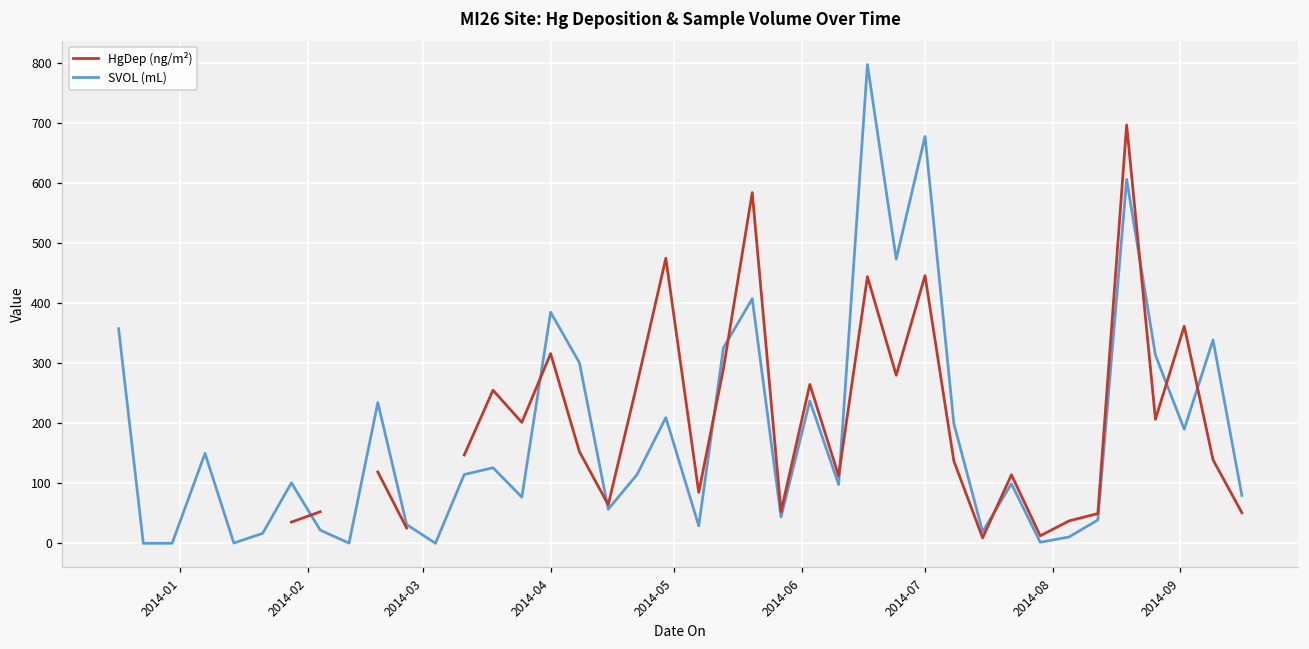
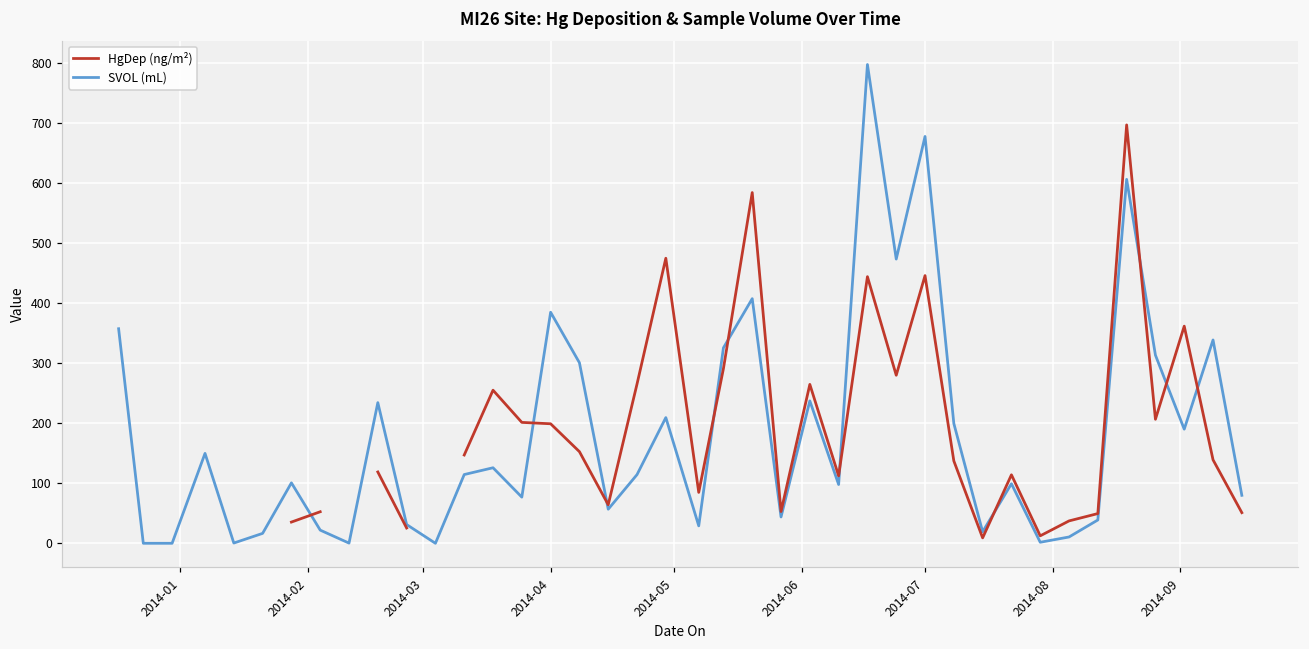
HgDep (ng/m²), 2014-04: 320 -> 200
